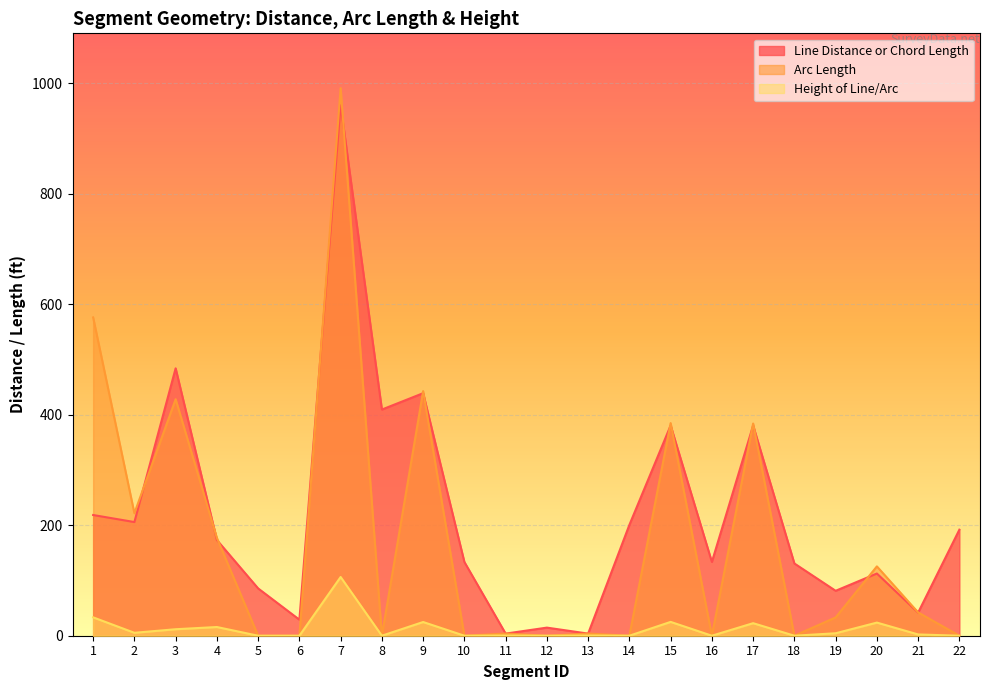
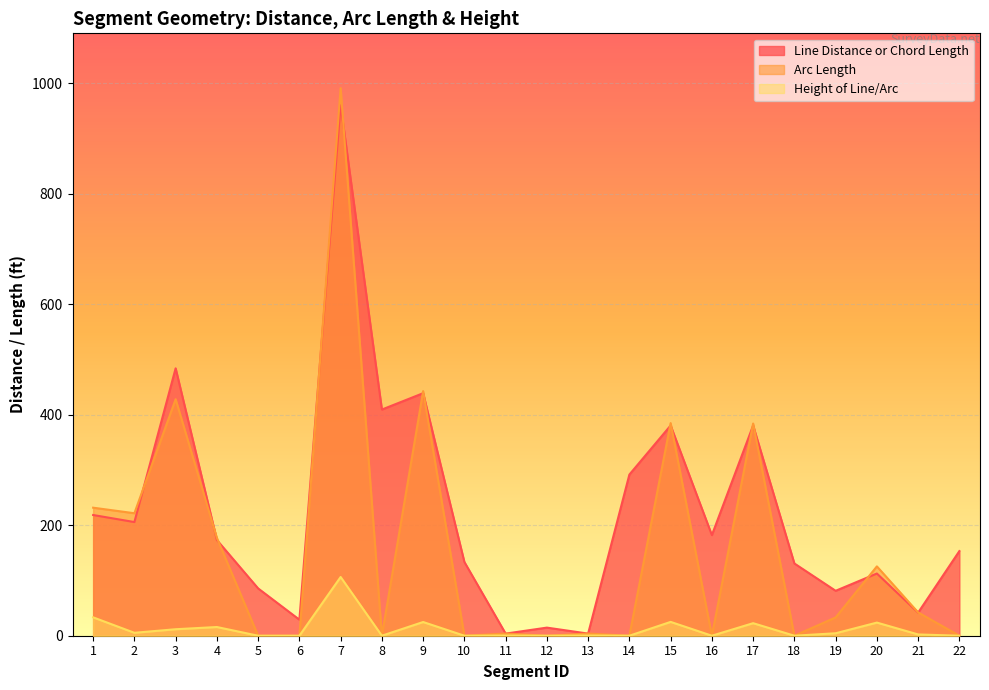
Arc Length, 1: 580 -> 230
Line Distance or Chord Length, 14: 200 -> 290
Line Distance or Chord Length, 16: 130 -> 180
Line Distance or Chord Length, 22: 190 -> 150
